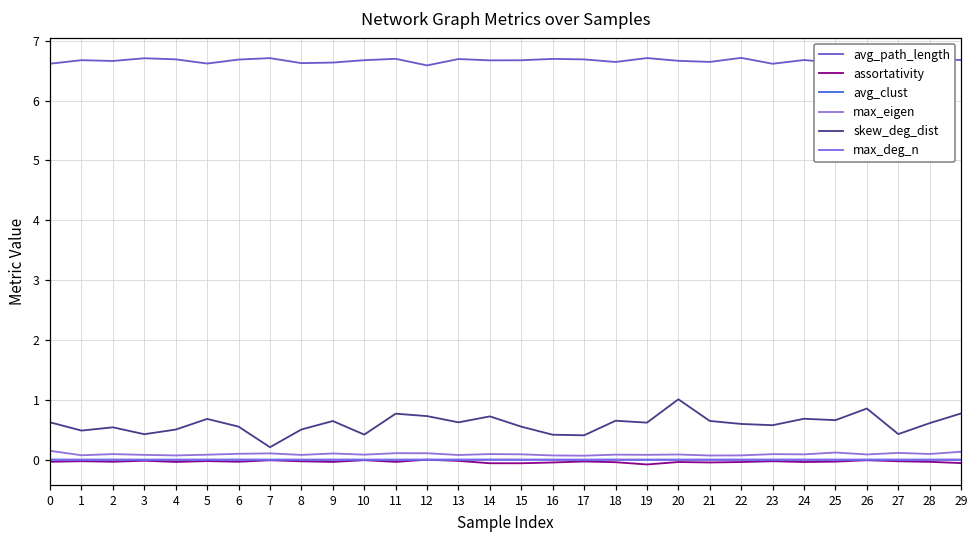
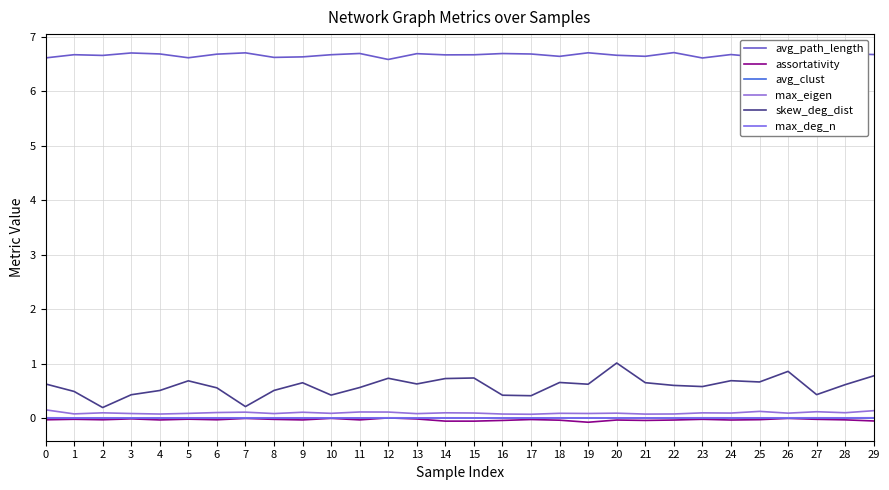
skew_deg_dist, 2: 0.5 -> 0.2
skew_deg_dist, 11: 0.8 -> 0.6
skew_deg_dist, 15: 0.6 -> 0.7
